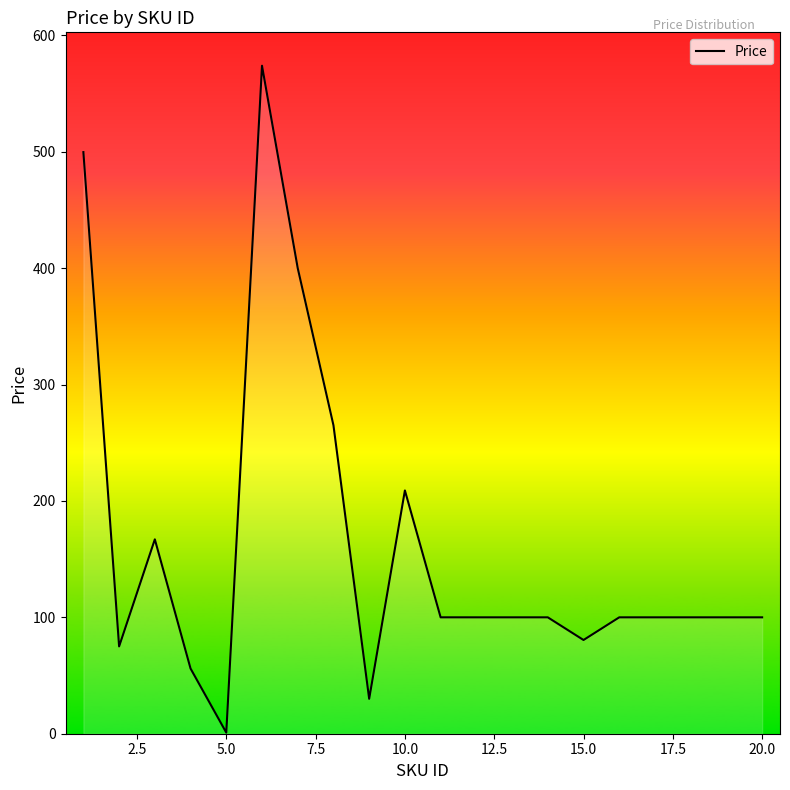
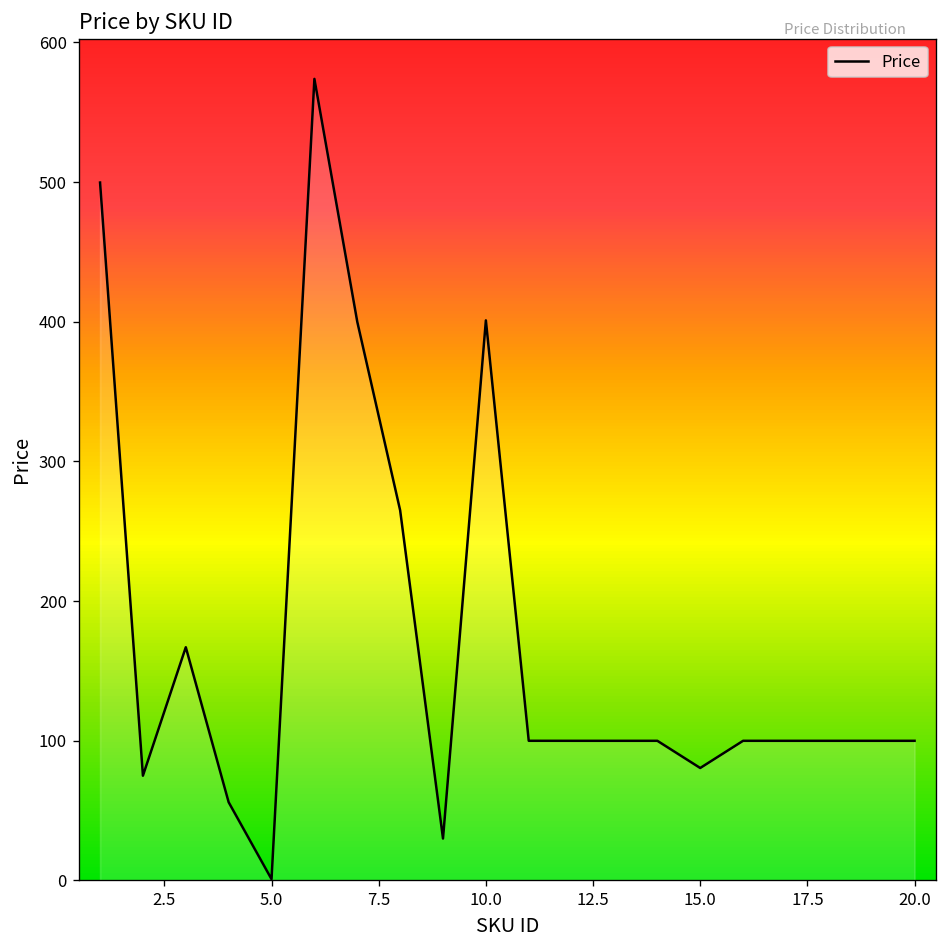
10.0: 209 -> 401
